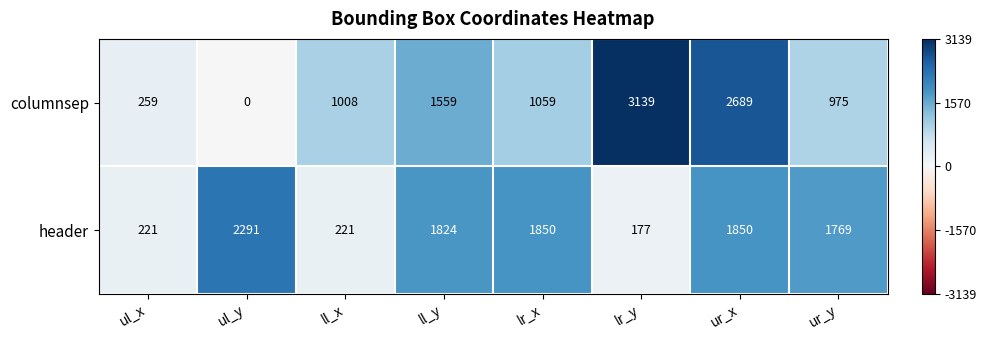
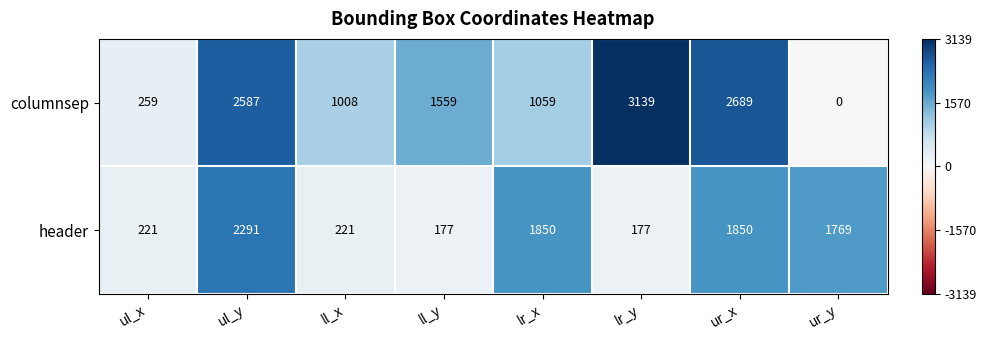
columnsep, ul_y: 0 -> 2587
columnsep, ur_y: 975 -> 0
header, ll_y: 1824 -> 177
